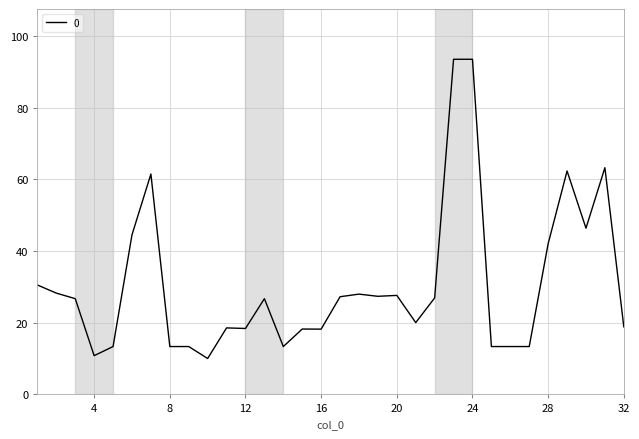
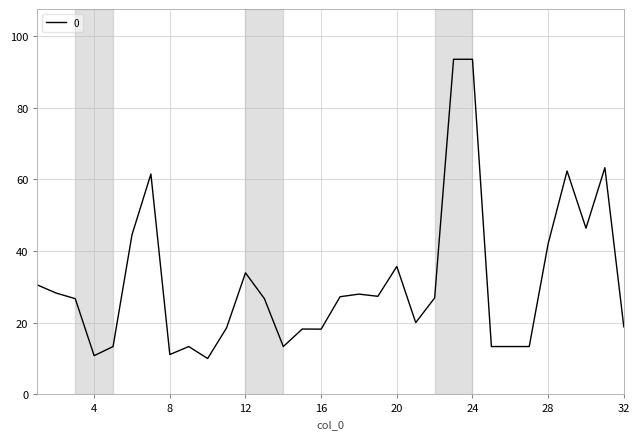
8: 13 -> 11
12: 18 -> 34
20: 28 -> 36
